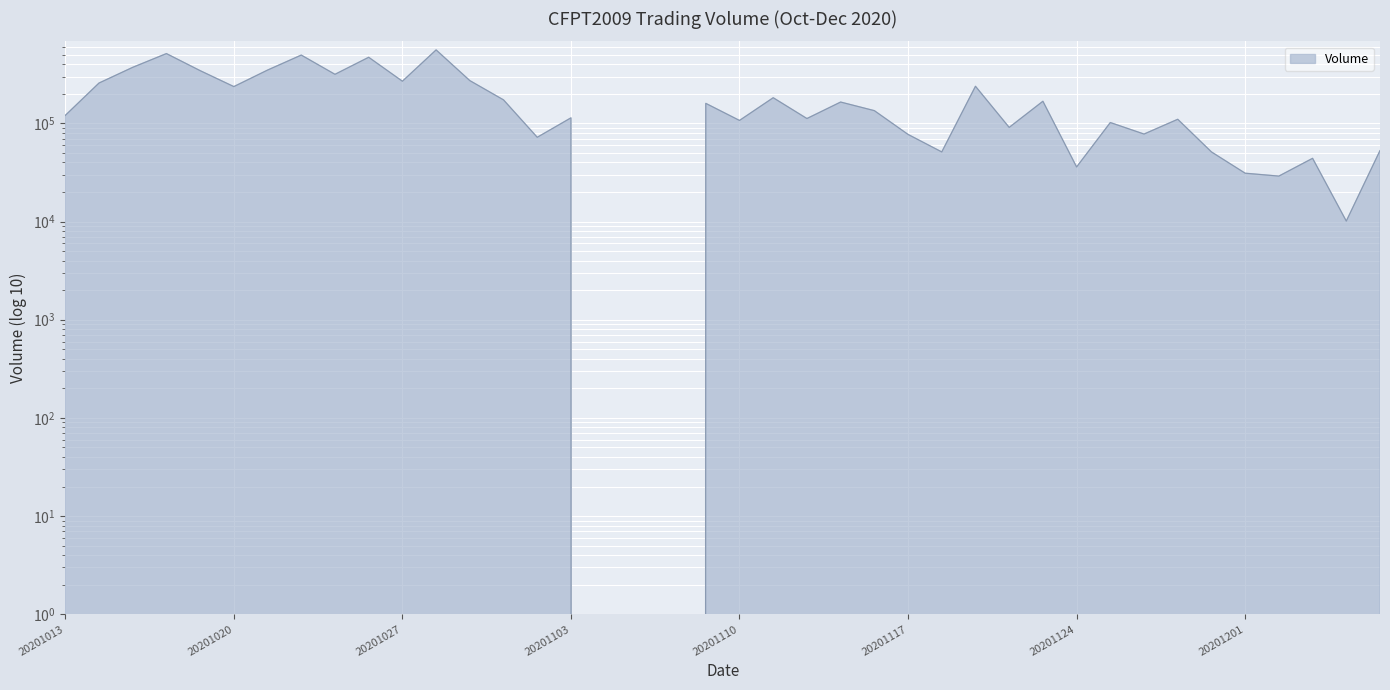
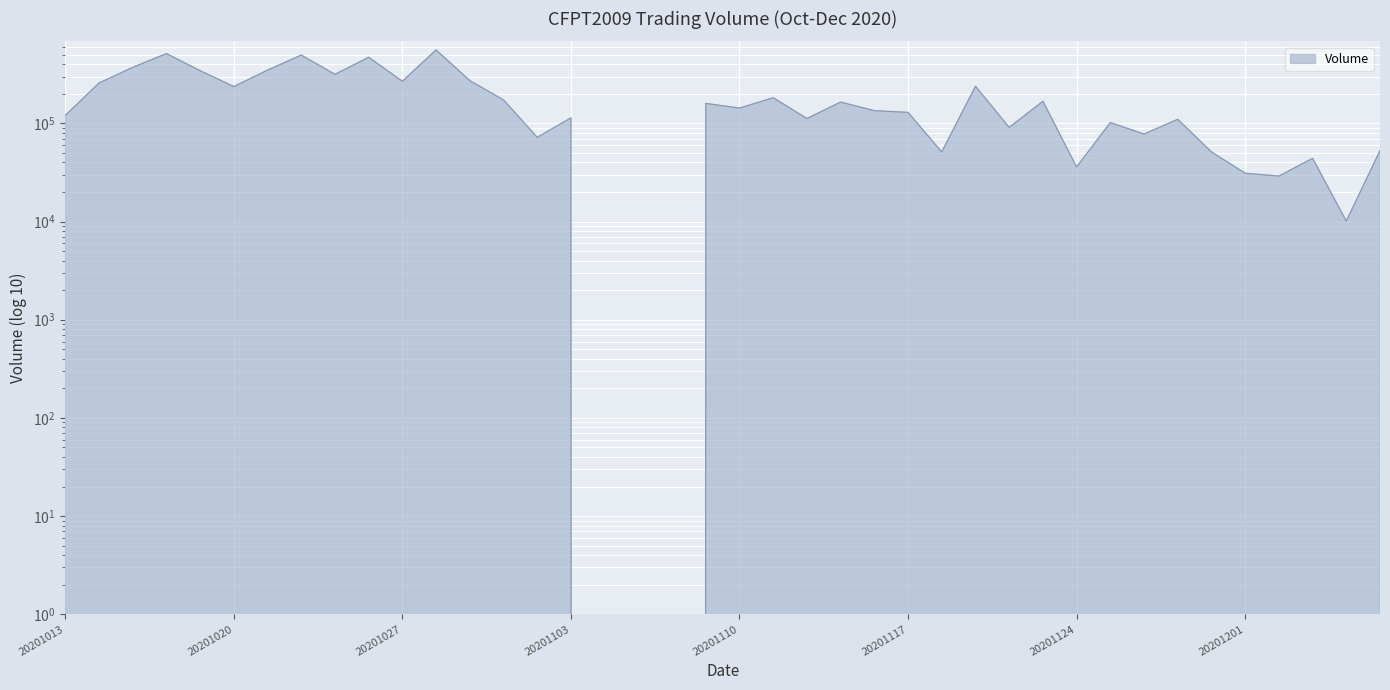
20201110: 110000 -> 140000
20201117: 80000 -> 130000
